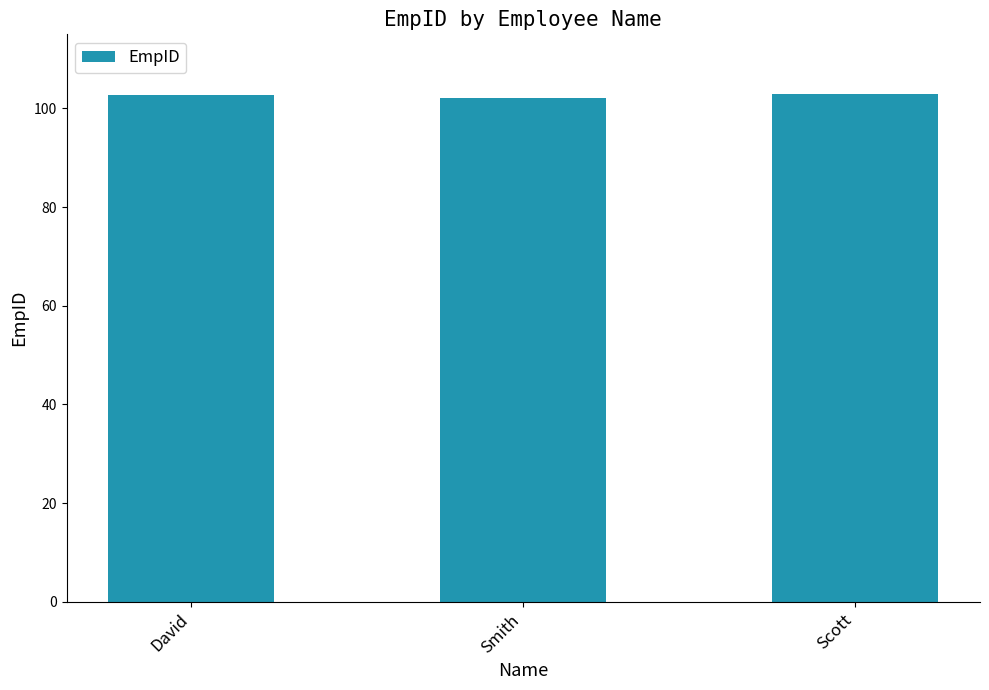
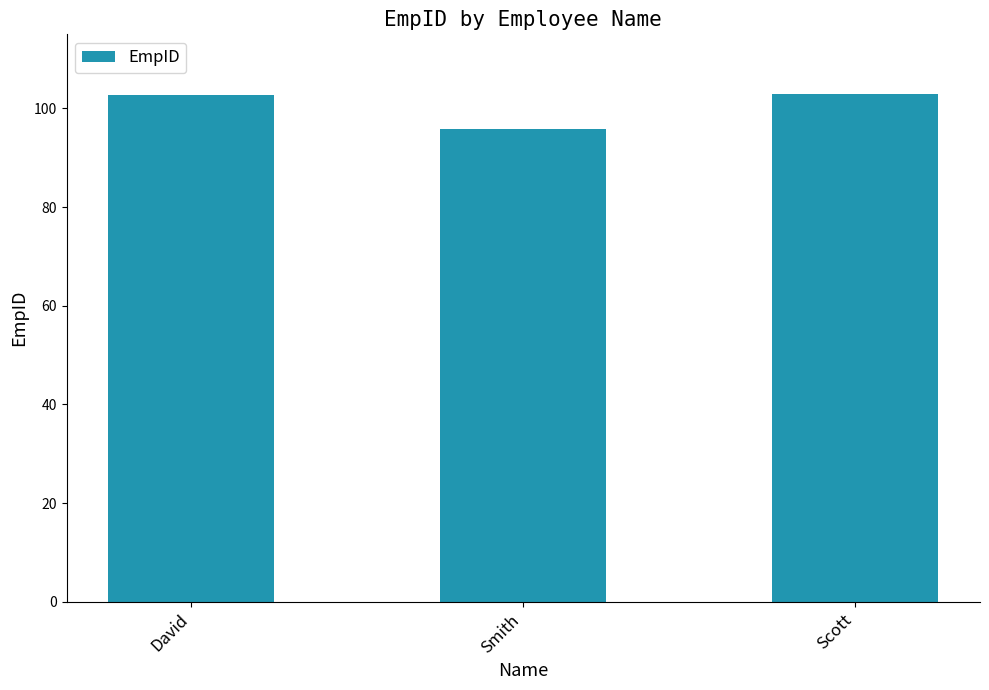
Smith: 102 -> 96
